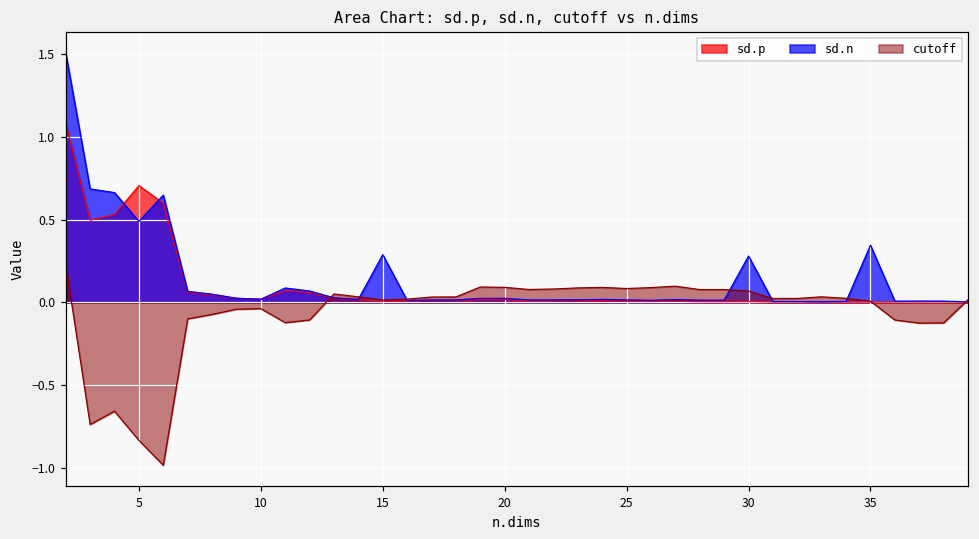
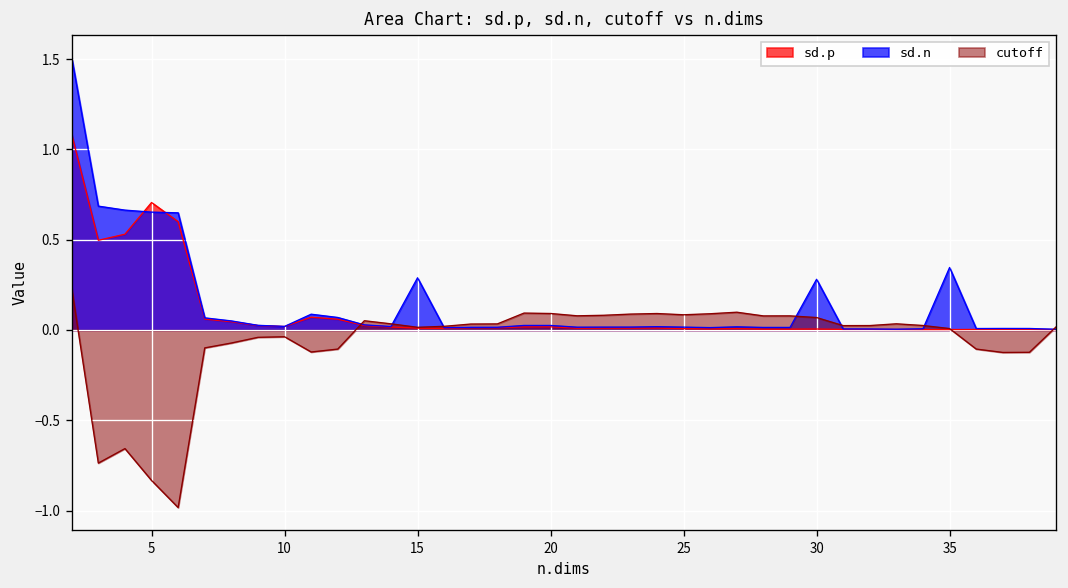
sd.n, 5: 0.49 -> 0.65
